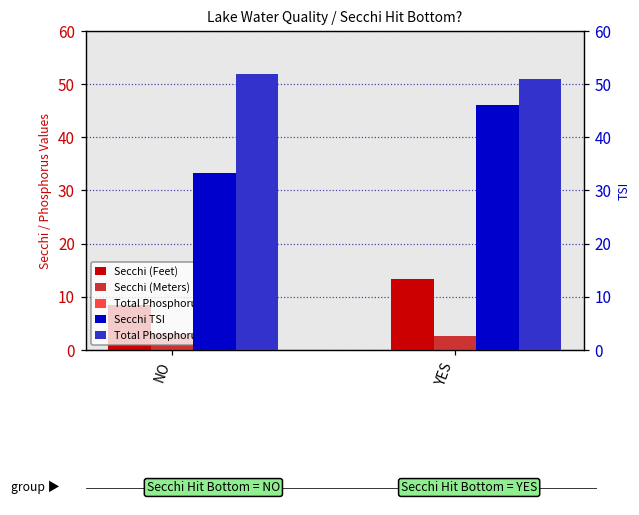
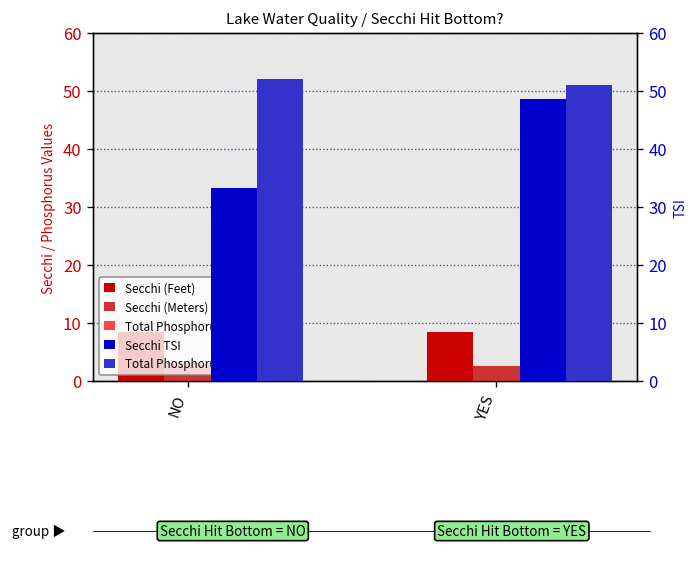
Lake Water Quality / Secchi Hit Bottom?, Secchi (Feet), YES: 13 -> 9
Lake Water Quality / Secchi Hit Bottom?, Secchi TSI, YES: 46 -> 49
